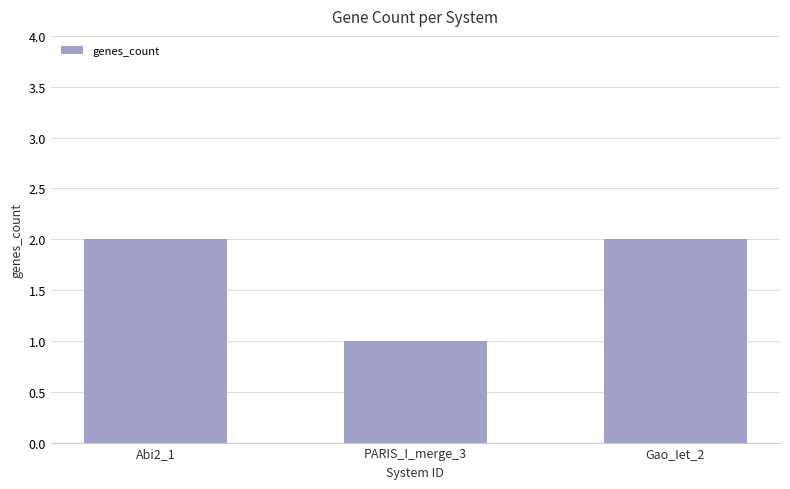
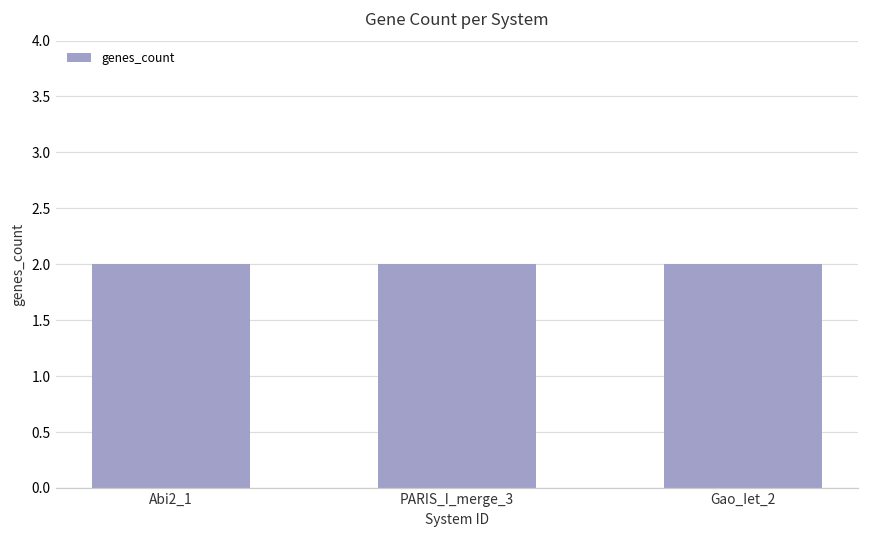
PARIS_I_merge_3: 1 -> 2
